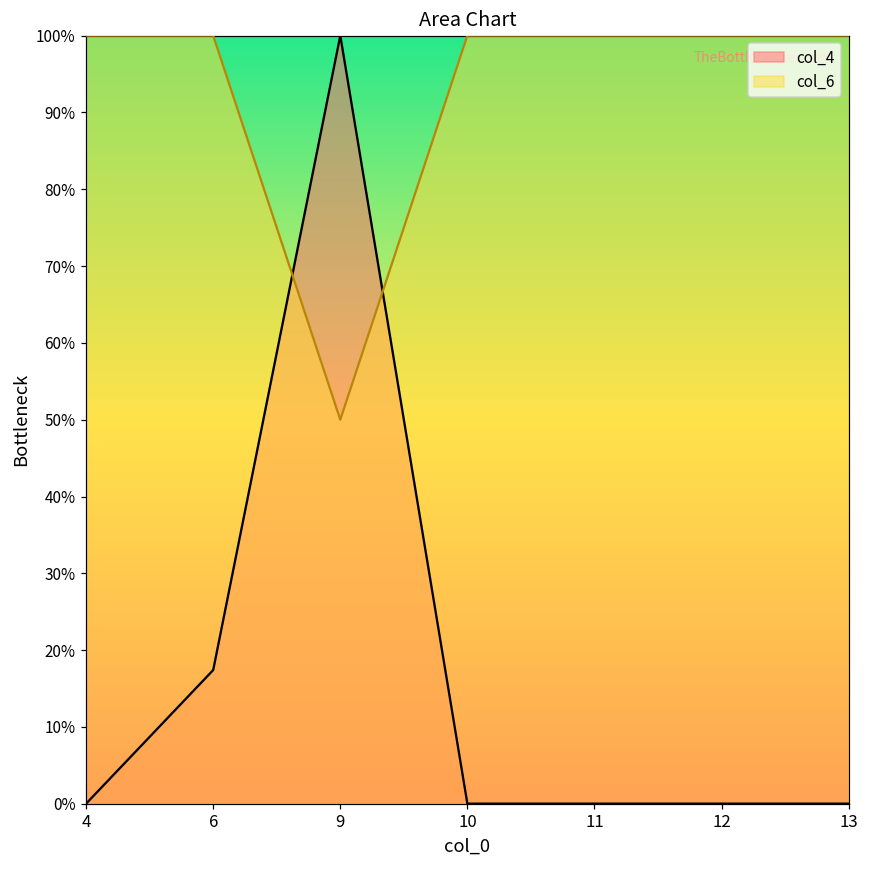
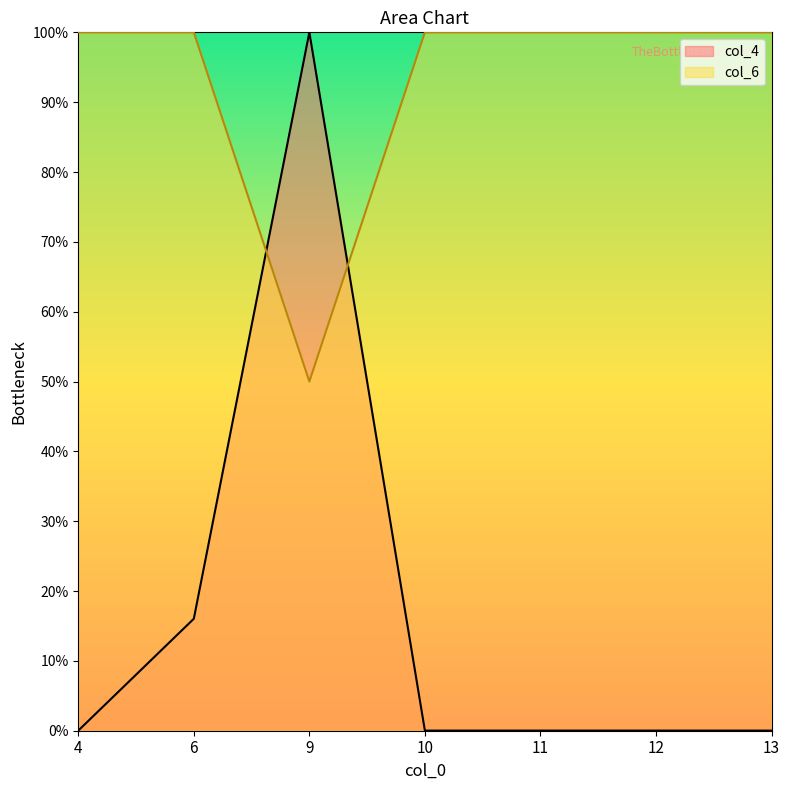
col_4, 6: 17% -> 16%
